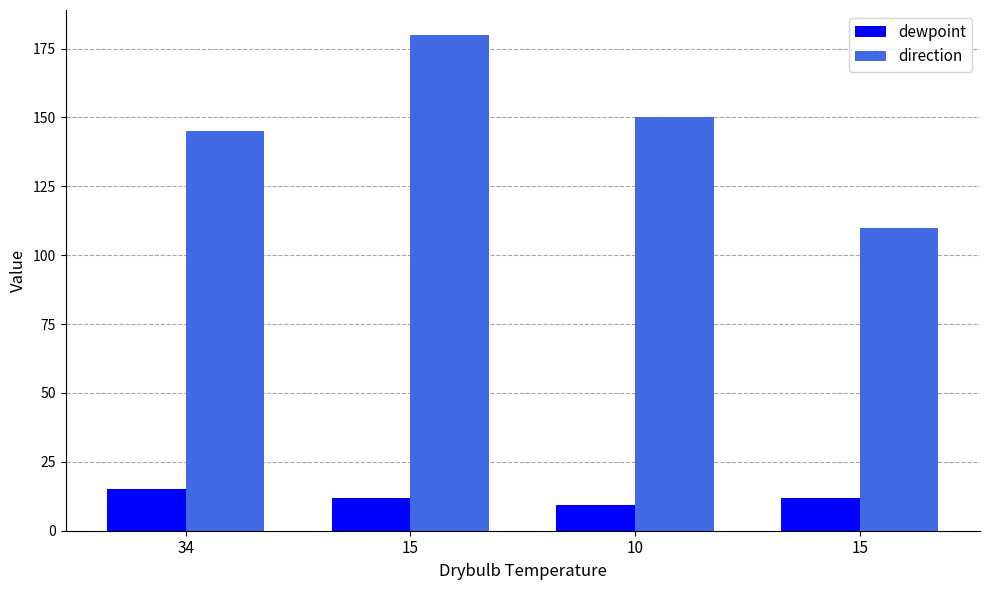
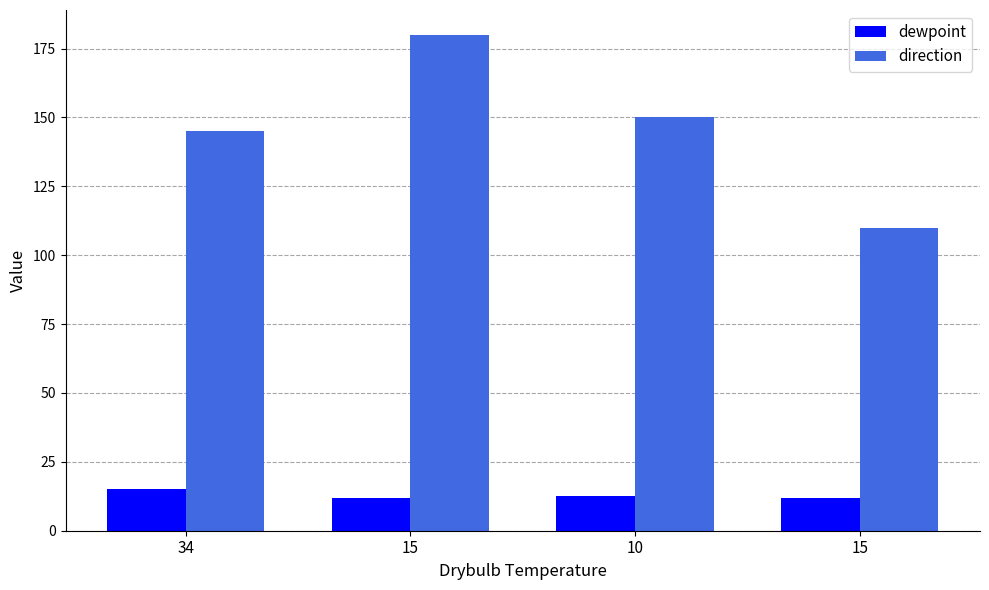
dewpoint, 10: 10 -> 13
